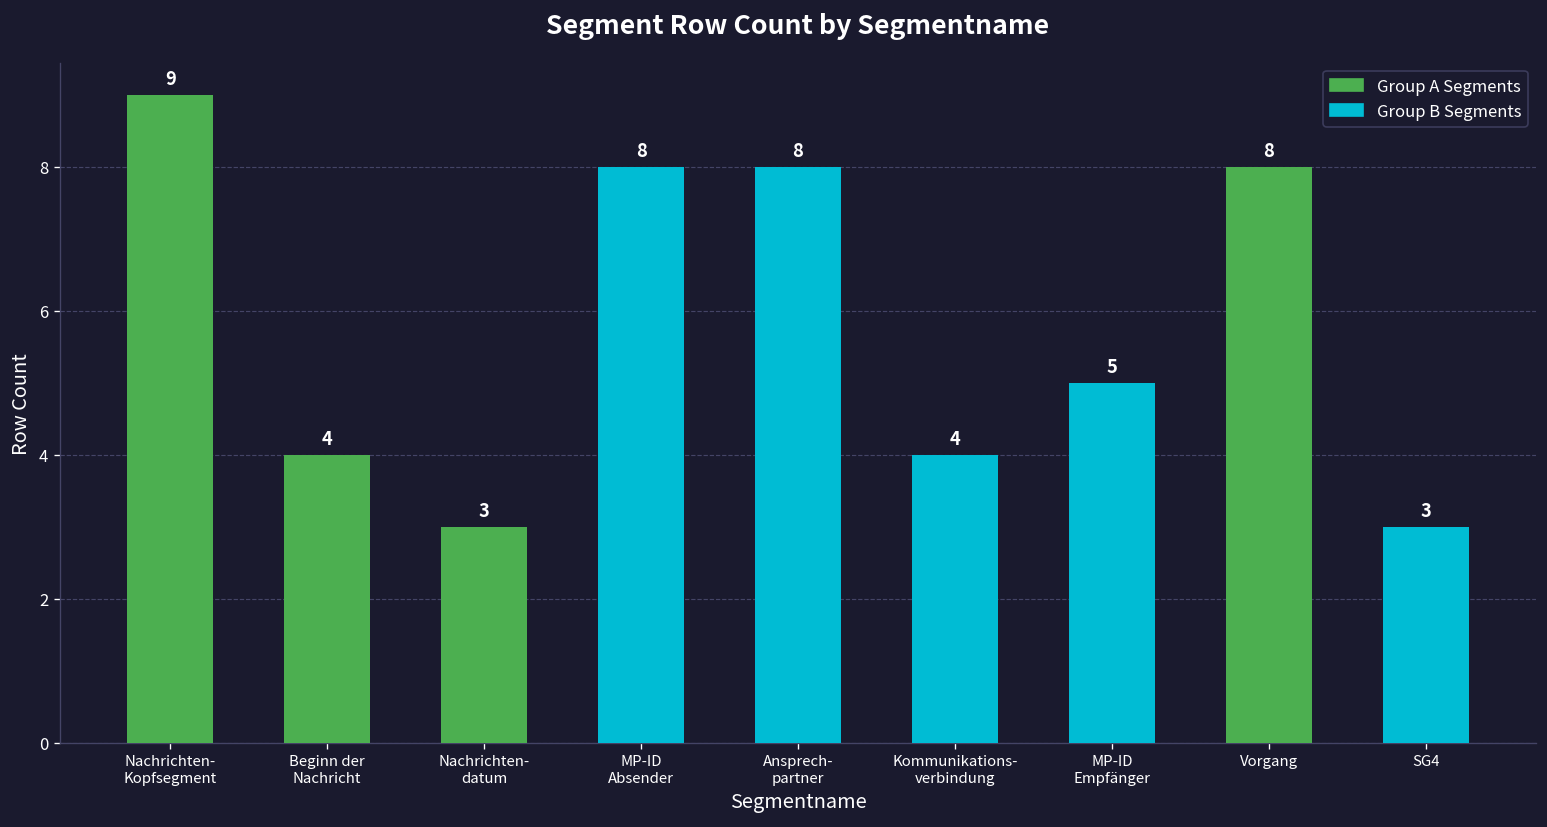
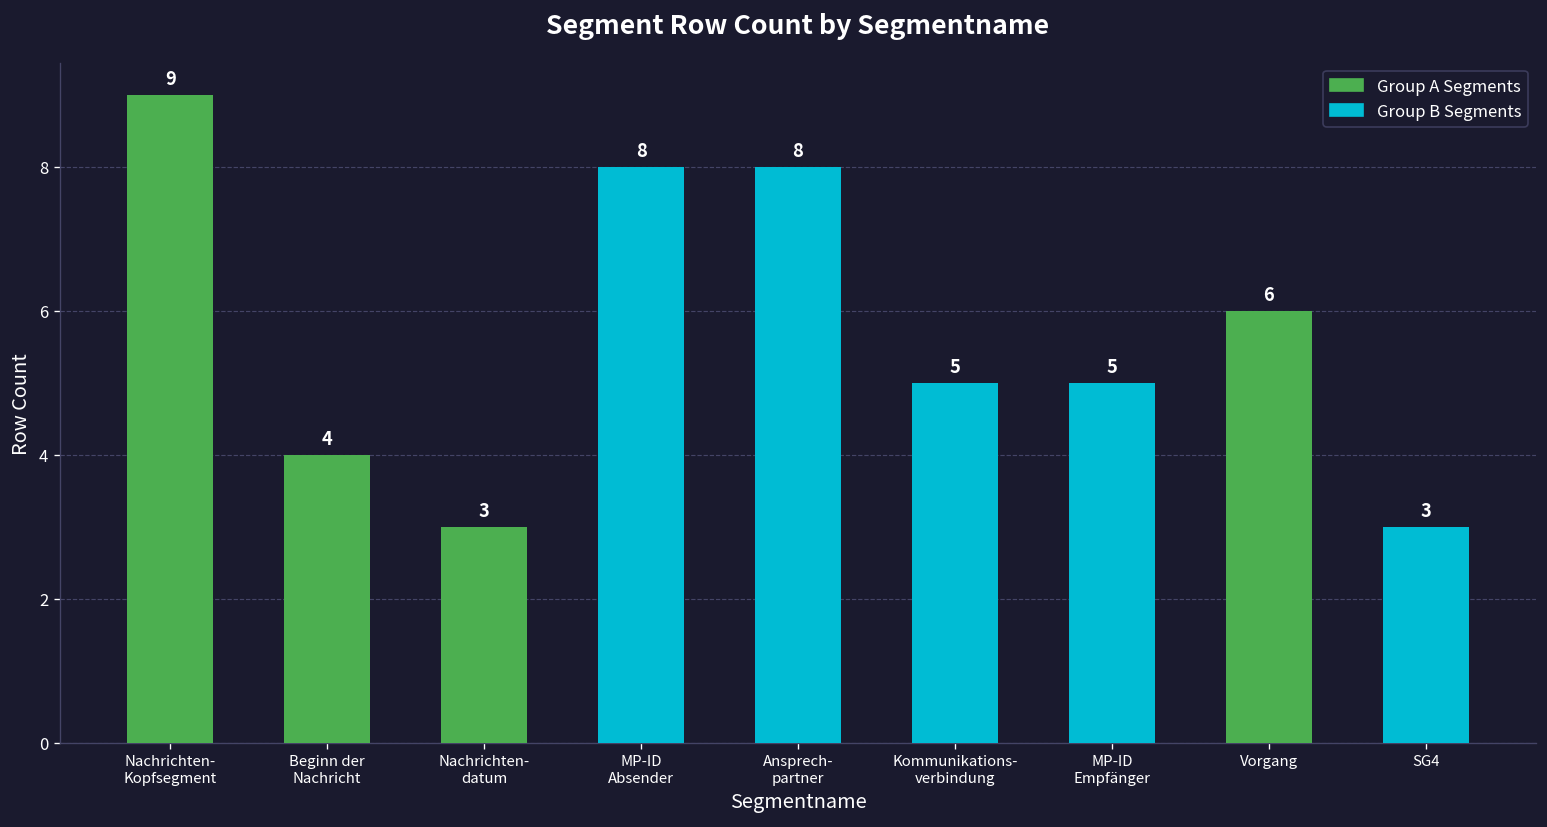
Kommunikations- verbindung: 4 -> 5
Vorgang: 8 -> 6
